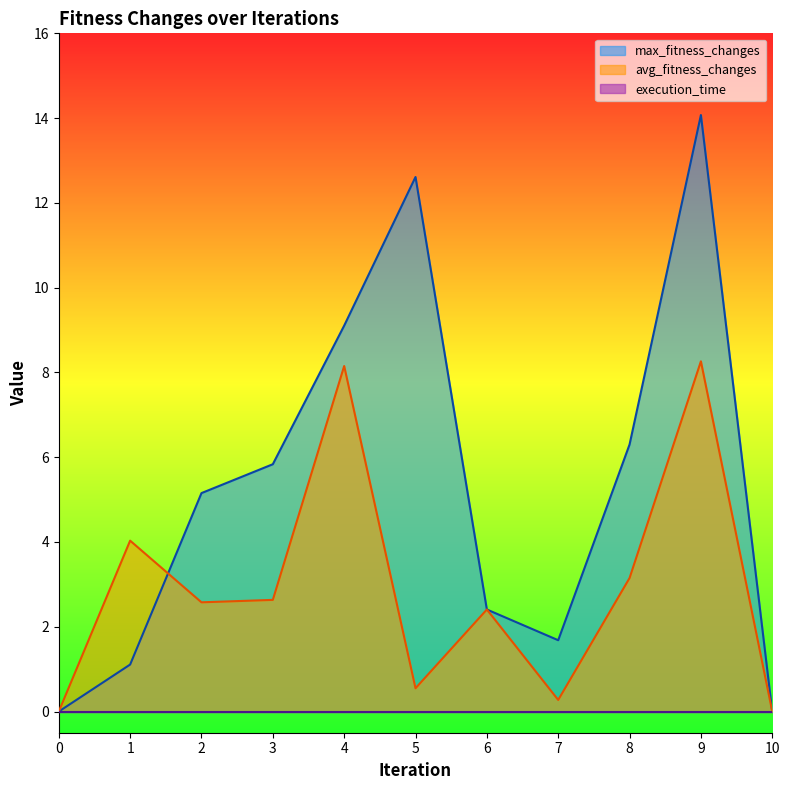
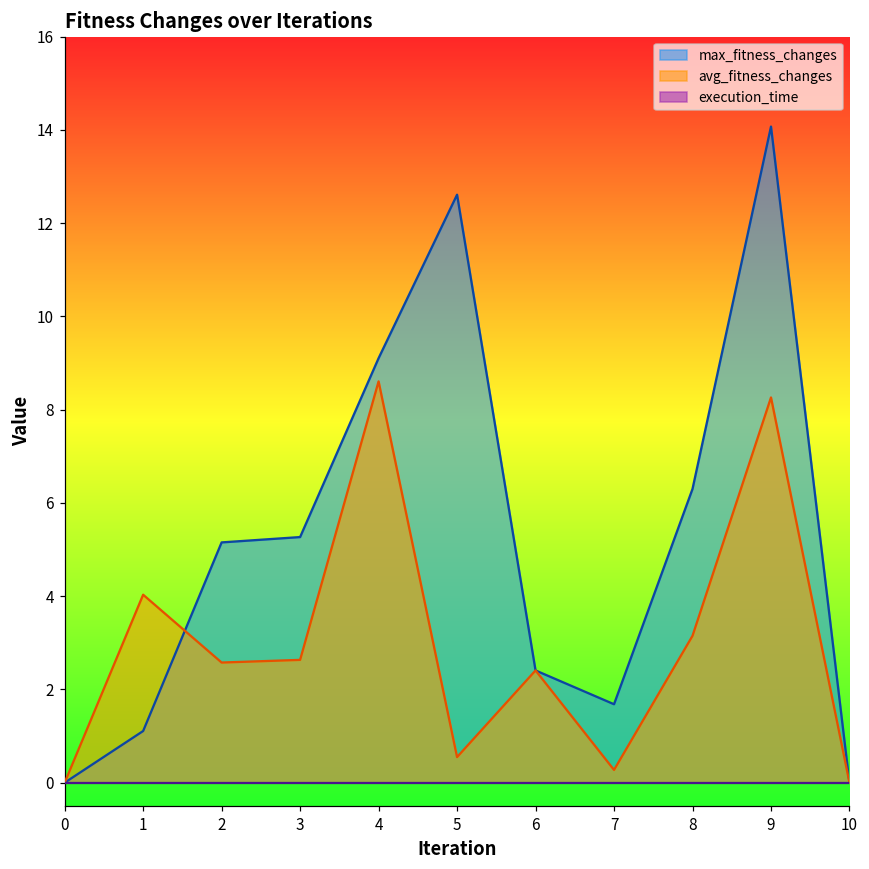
max_fitness_changes, 3: 5.8 -> 5.3
avg_fitness_changes, 4: 8.2 -> 8.6
